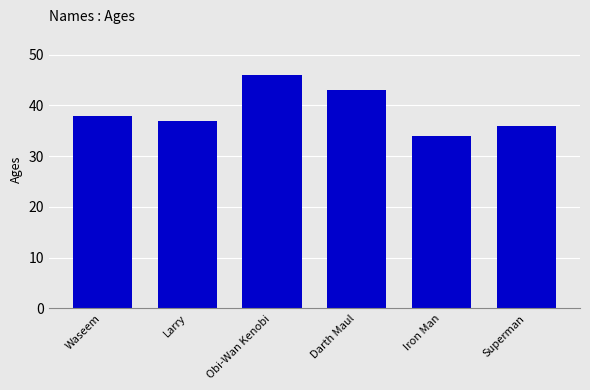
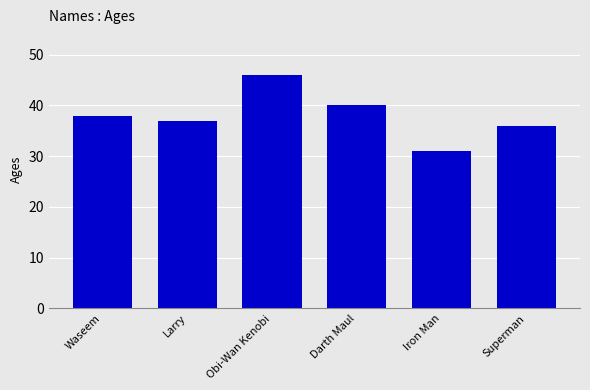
Darth Maul: 43 -> 40
Iron Man: 34 -> 31
